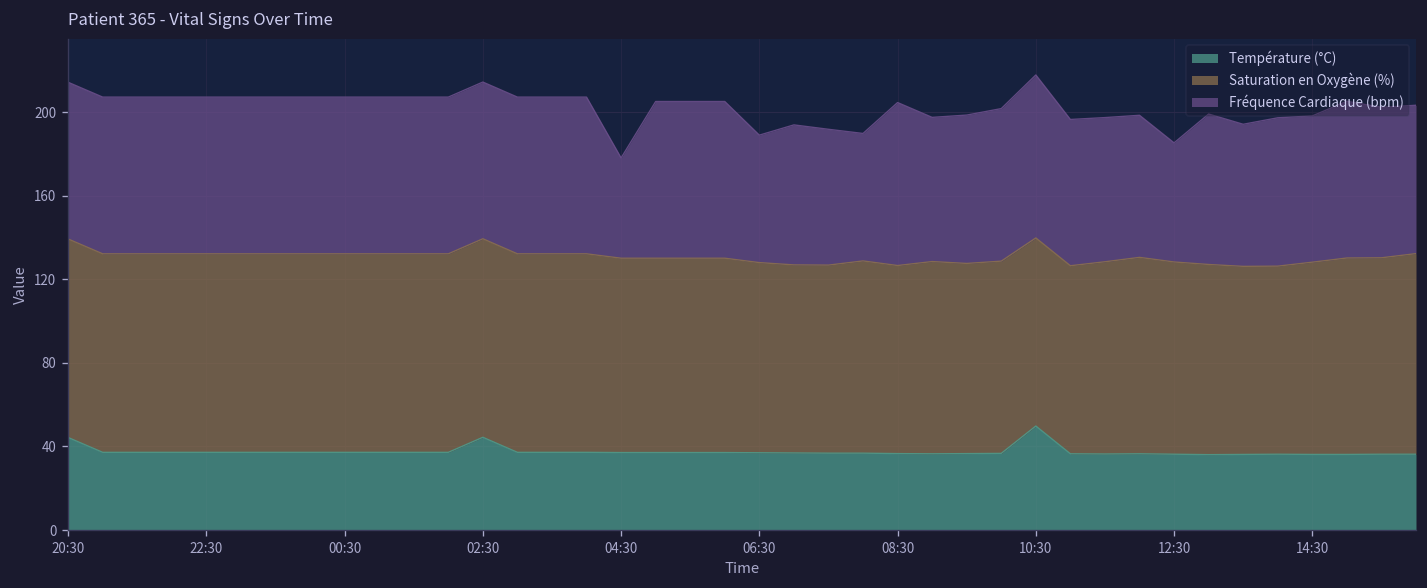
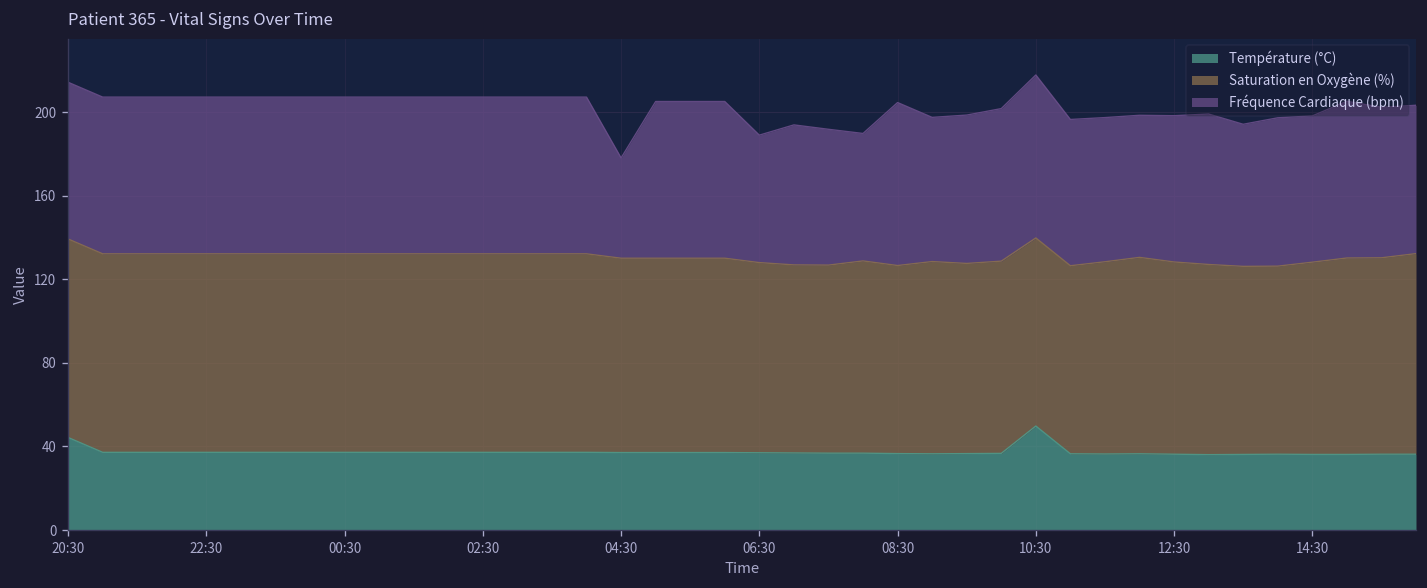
Température (°C), 02:30: 44 -> 37
Fréquence Cardiaque (bpm), 12:30: 57 -> 70
